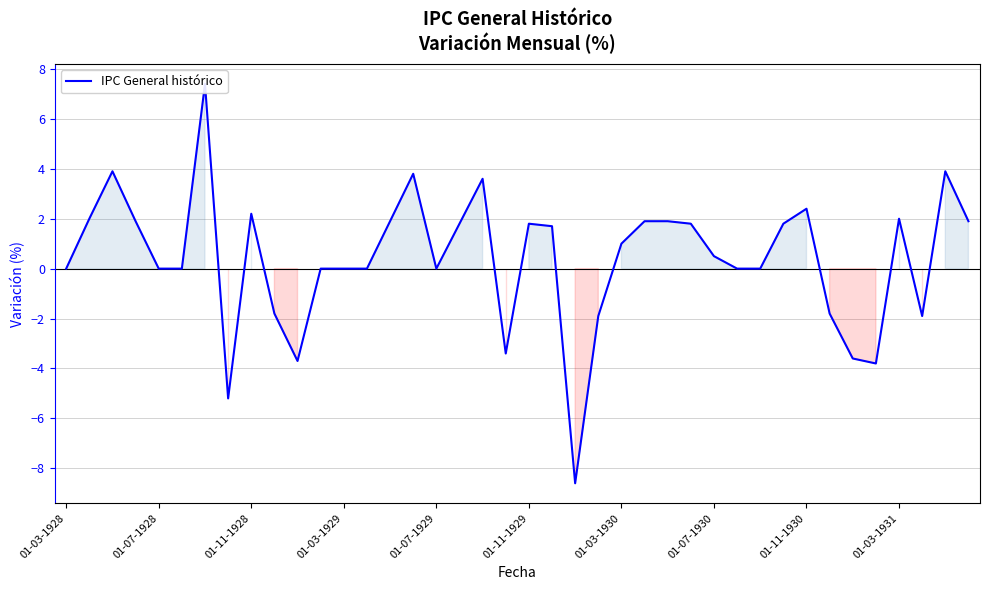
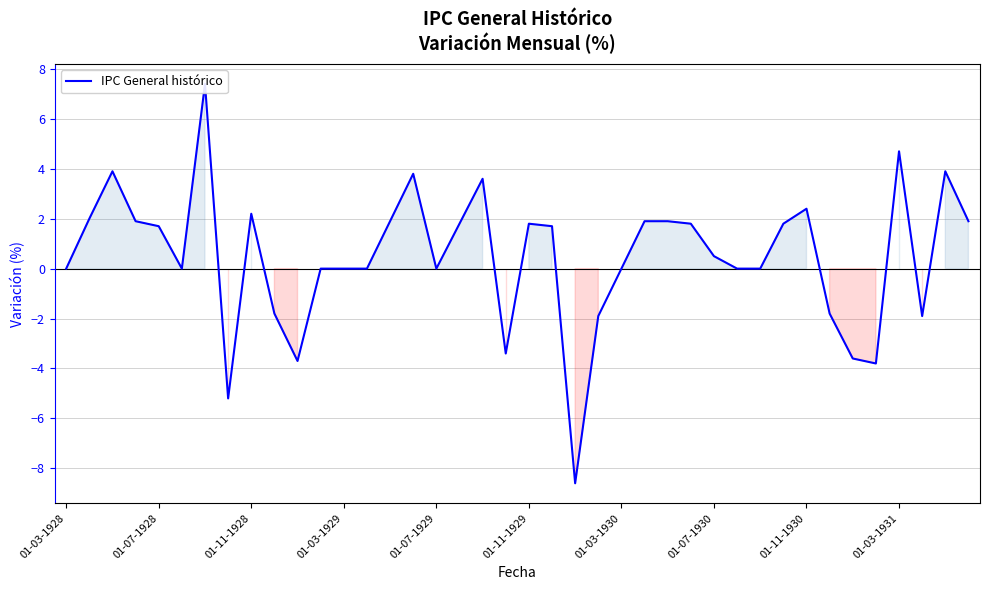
01-07-1928: 0.0 -> 1.7
01-03-1930: 1 -> 0
01-03-1931: 2.0 -> 4.7
